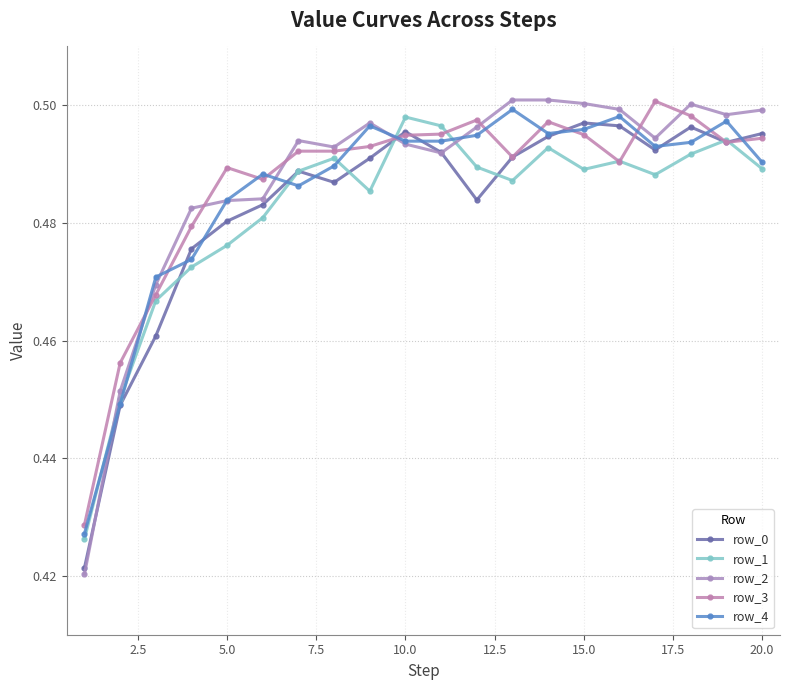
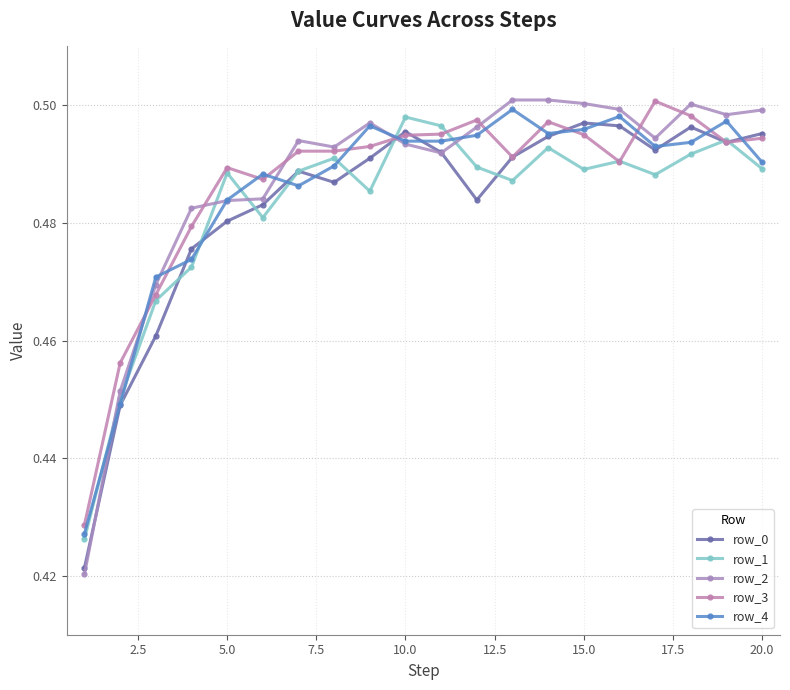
row_1, 5.0: 0.476 -> 0.489
